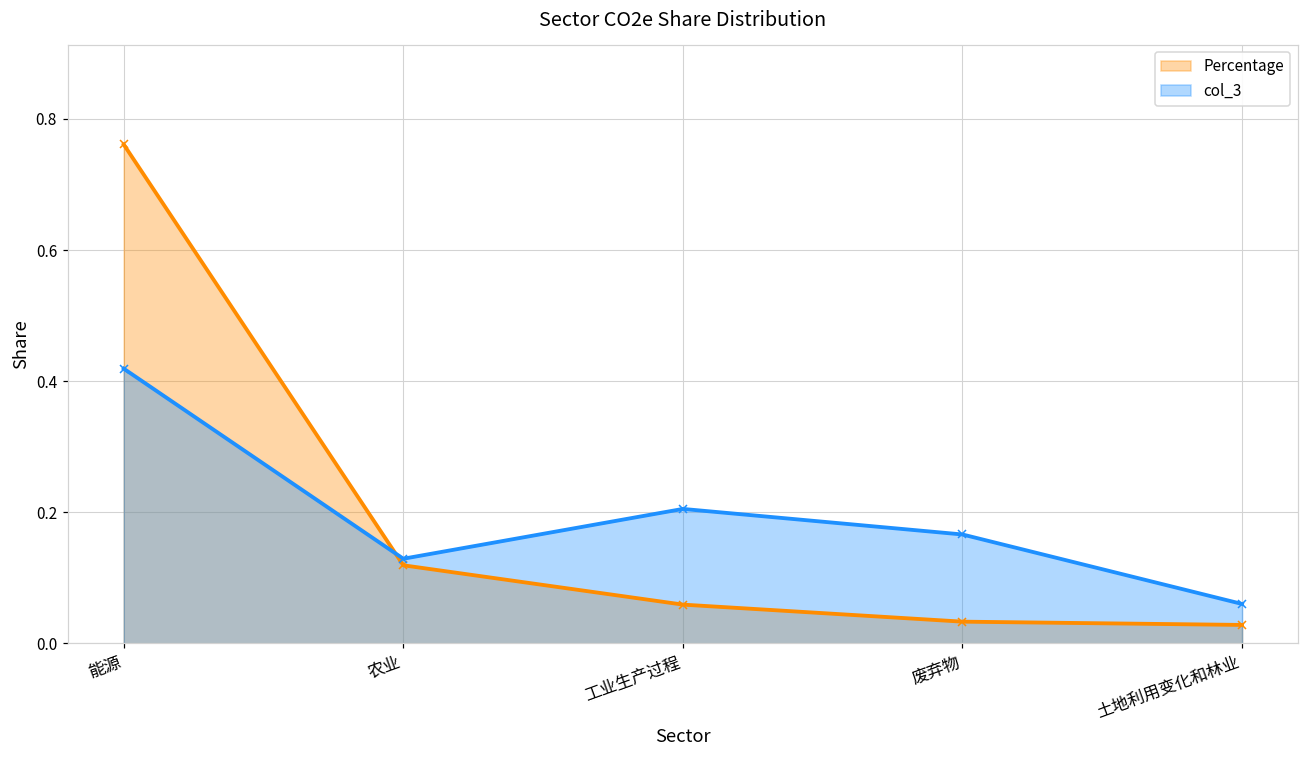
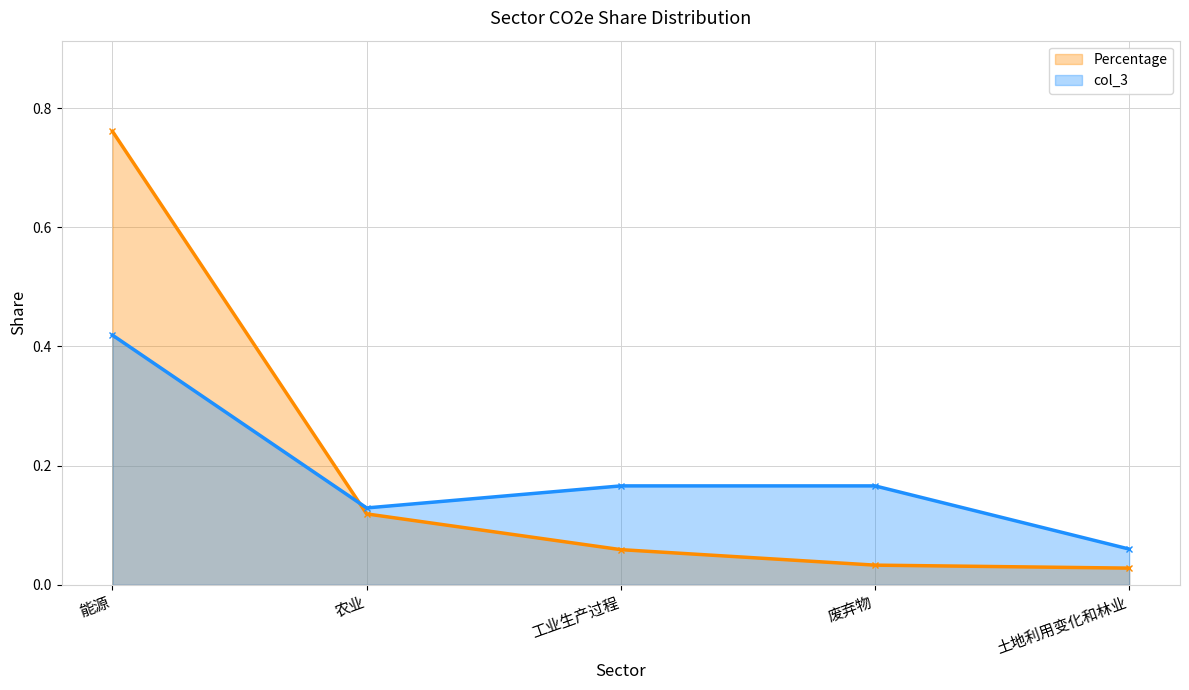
col_3, 工业生产过程: 0.21 -> 0.17
